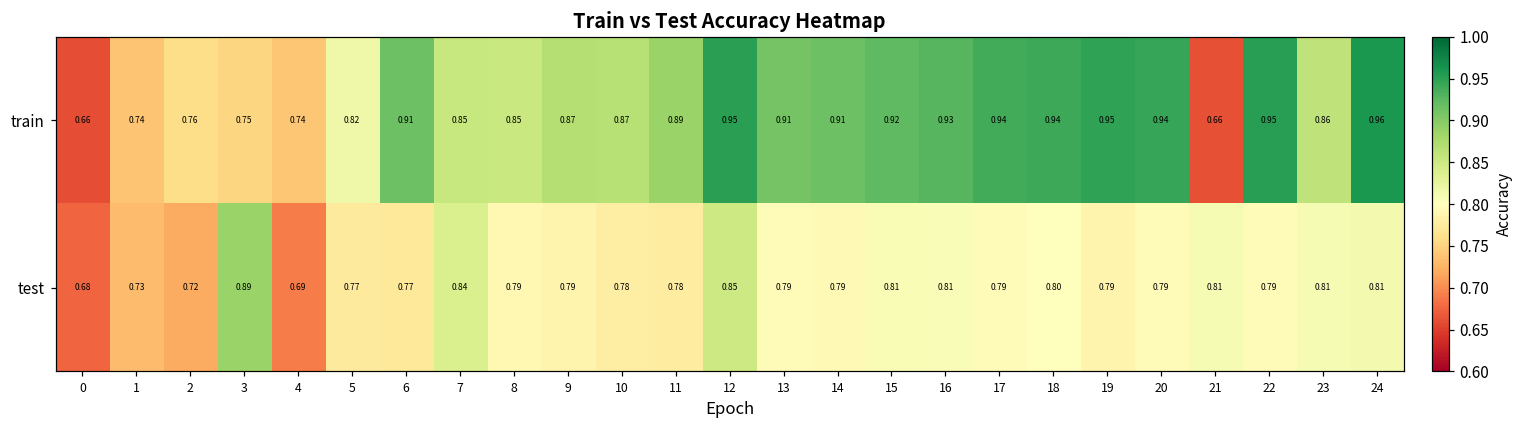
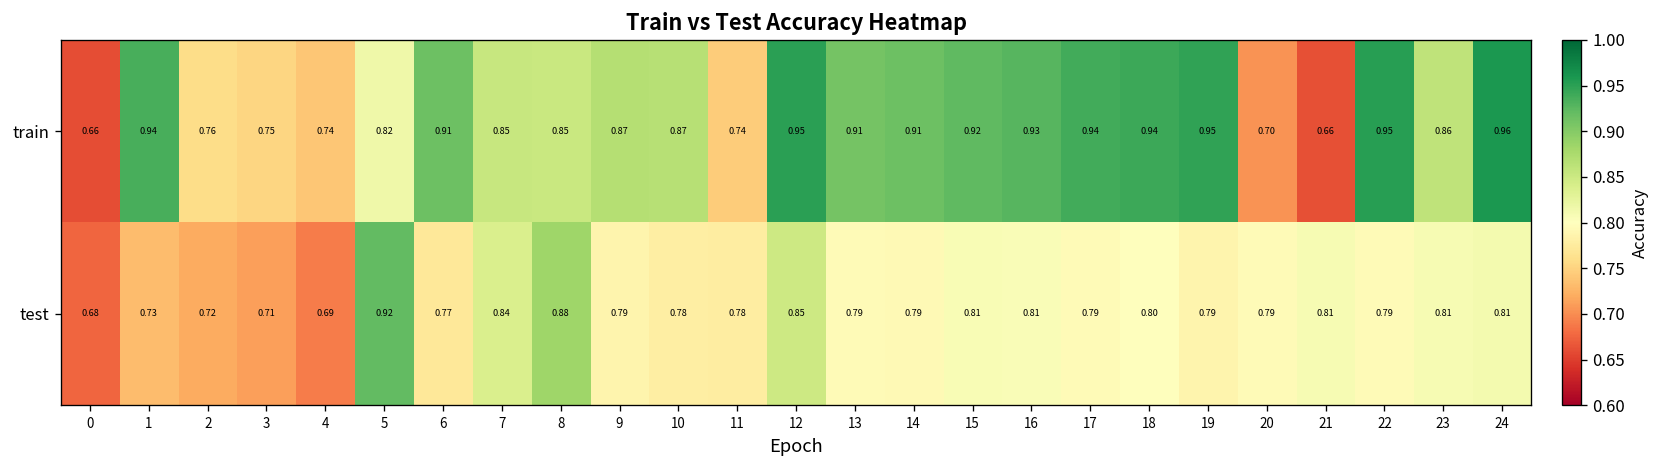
train, 1: 0.74 -> 0.94
train, 11: 0.89 -> 0.74
train, 20: 0.94 -> 0.70
test, 3: 0.89 -> 0.71
test, 5: 0.77 -> 0.92
test, 8: 0.79 -> 0.88
